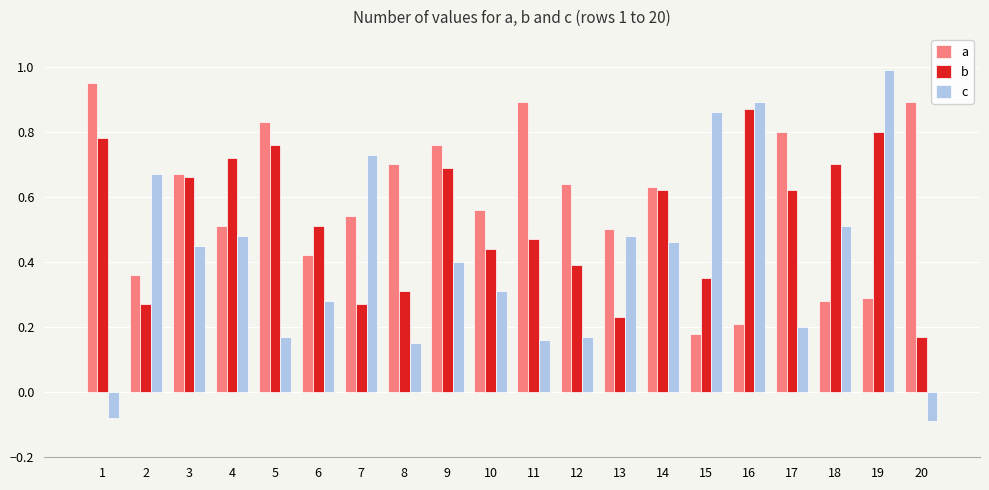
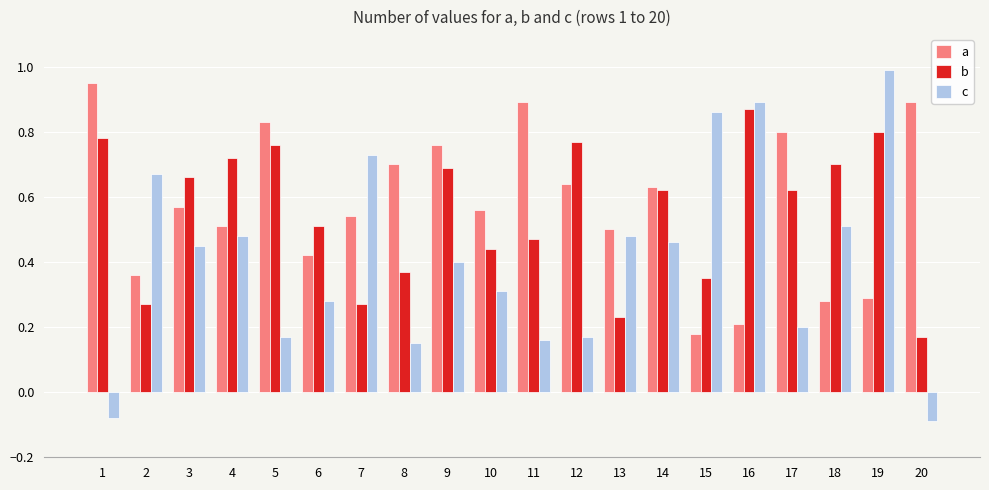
a, 3: 0.67 -> 0.57
b, 8: 0.31 -> 0.37
b, 12: 0.39 -> 0.77
